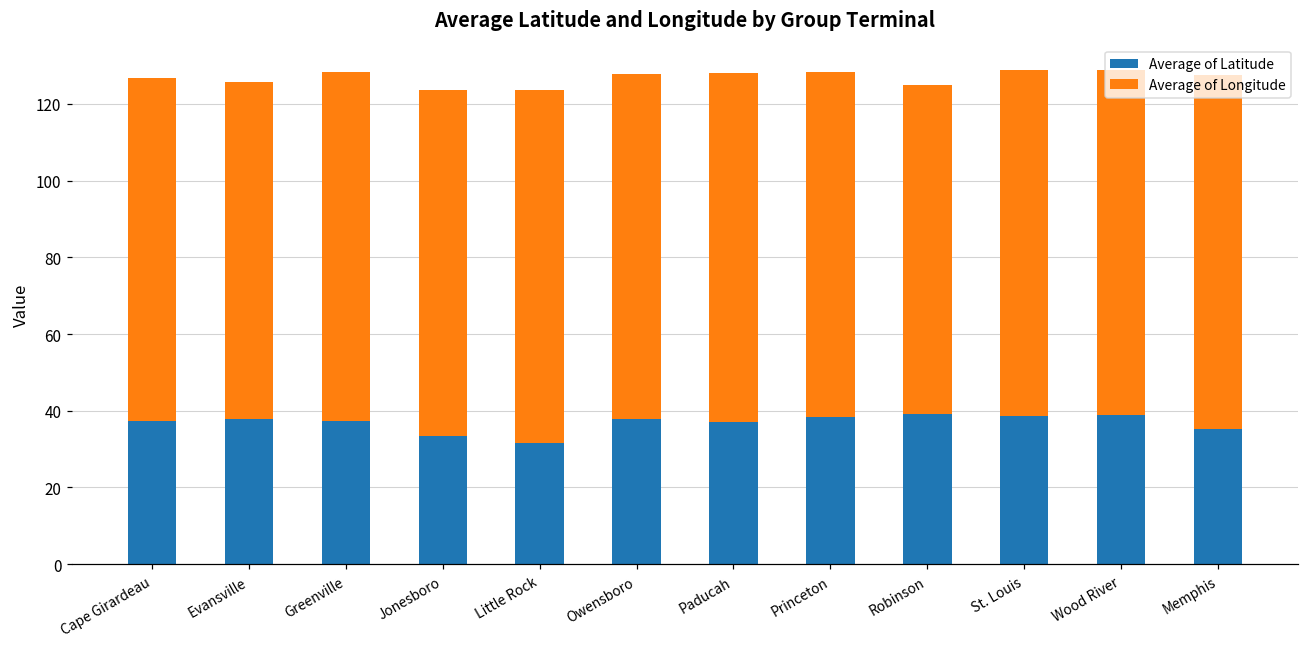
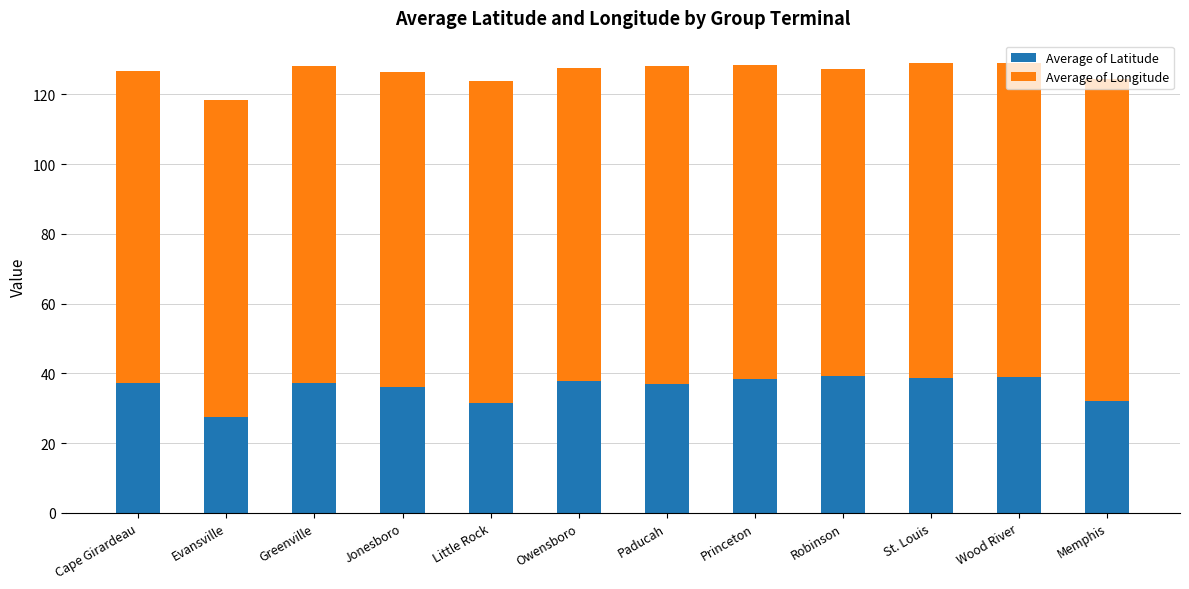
Average of Latitude, Evansville: 38 -> 28
Average of Longitude, Evansville: 88 -> 91
Average of Latitude, Jonesboro: 33 -> 36
Average of Longitude, Robinson: 86 -> 88
Average of Latitude, Memphis: 35 -> 32
